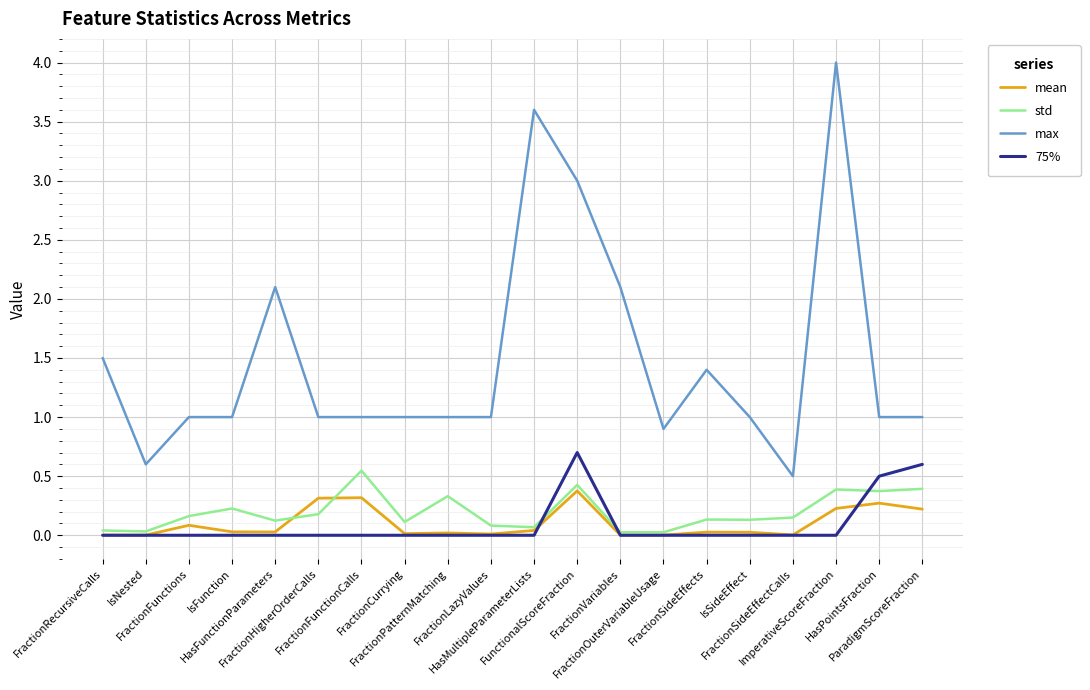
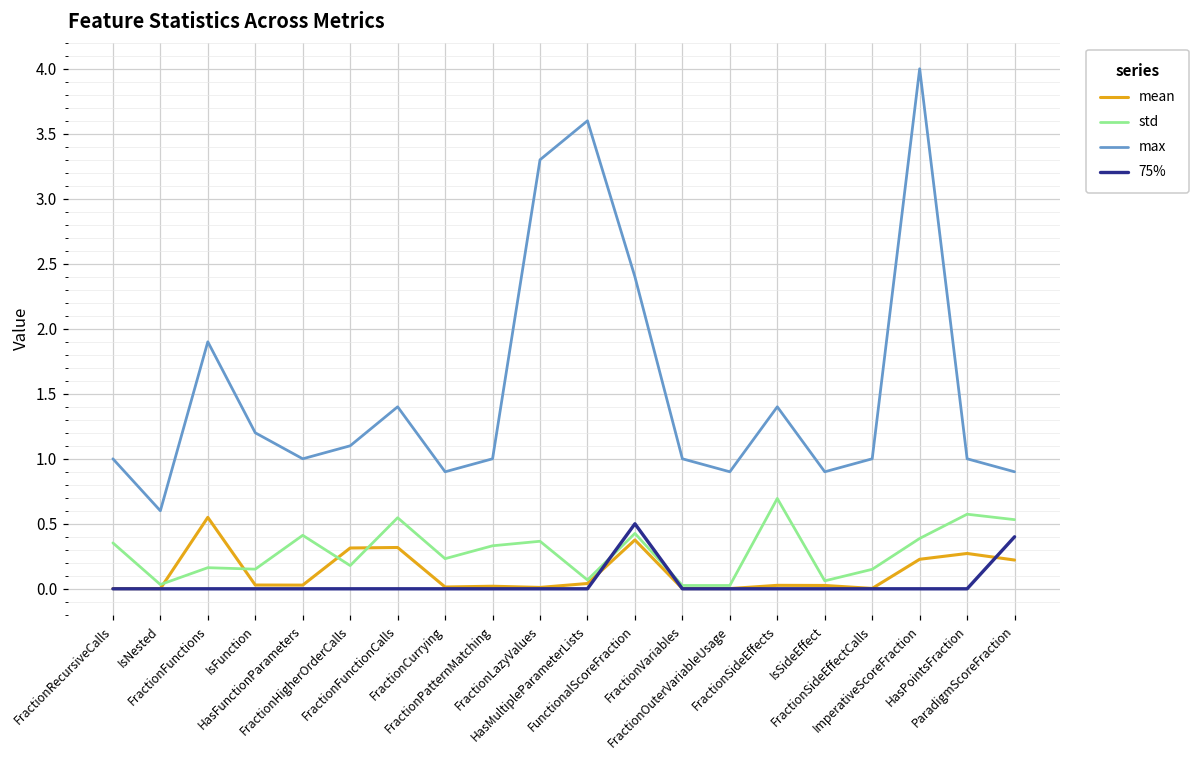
std, FractionRecursiveCalls: 0.04 -> 0.35
max, FractionRecursiveCalls: 1.5 -> 1.0
mean, FractionFunctions: 0.08 -> 0.55
max, FractionFunctions: 1.0 -> 1.9
std, IsFunction: 0.23 -> 0.15
max, IsFunction: 1.0 -> 1.2
std, HasFunctionParameters: 0.12 -> 0.41
max, HasFunctionParameters: 2.1 -> 1.0
max, FractionHigherOrderCalls: 1.0 -> 1.1
max, FractionFunctionCalls: 1.0 -> 1.4
std, FractionCurrying: 0.11 -> 0.23
max, FractionCurrying: 1.0 -> 0.9
std, FractionLazyValues: 0.08 -> 0.37
max, FractionLazyValues: 1.0 -> 3.3
max, FunctionalScoreFraction: 3.0 -> 2.4
75%, FunctionalScoreFraction: 0.7 -> 0.5
max, FractionVariables: 2.1 -> 1.0
std, FractionSideEffects: 0.13 -> 0.69
std, IsSideEffect: 0.13 -> 0.06
max, IsSideEffect: 1.0 -> 0.9
max, FractionSideEffectCalls: 0.5 -> 1.0
std, HasPointsFraction: 0.37 -> 0.57
75%, HasPointsFraction: 0.5 -> 0.0
std, ParadigmScoreFraction: 0.39 -> 0.53
max, ParadigmScoreFraction: 1.0 -> 0.9
75%, ParadigmScoreFraction: 0.6 -> 0.4
